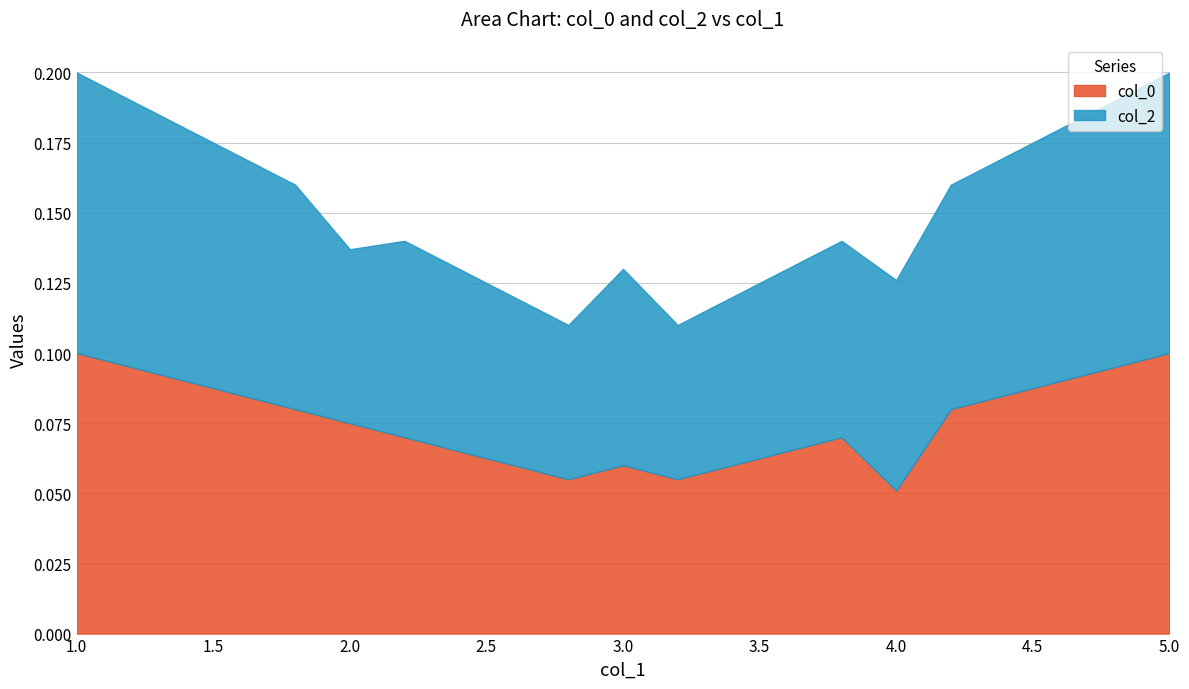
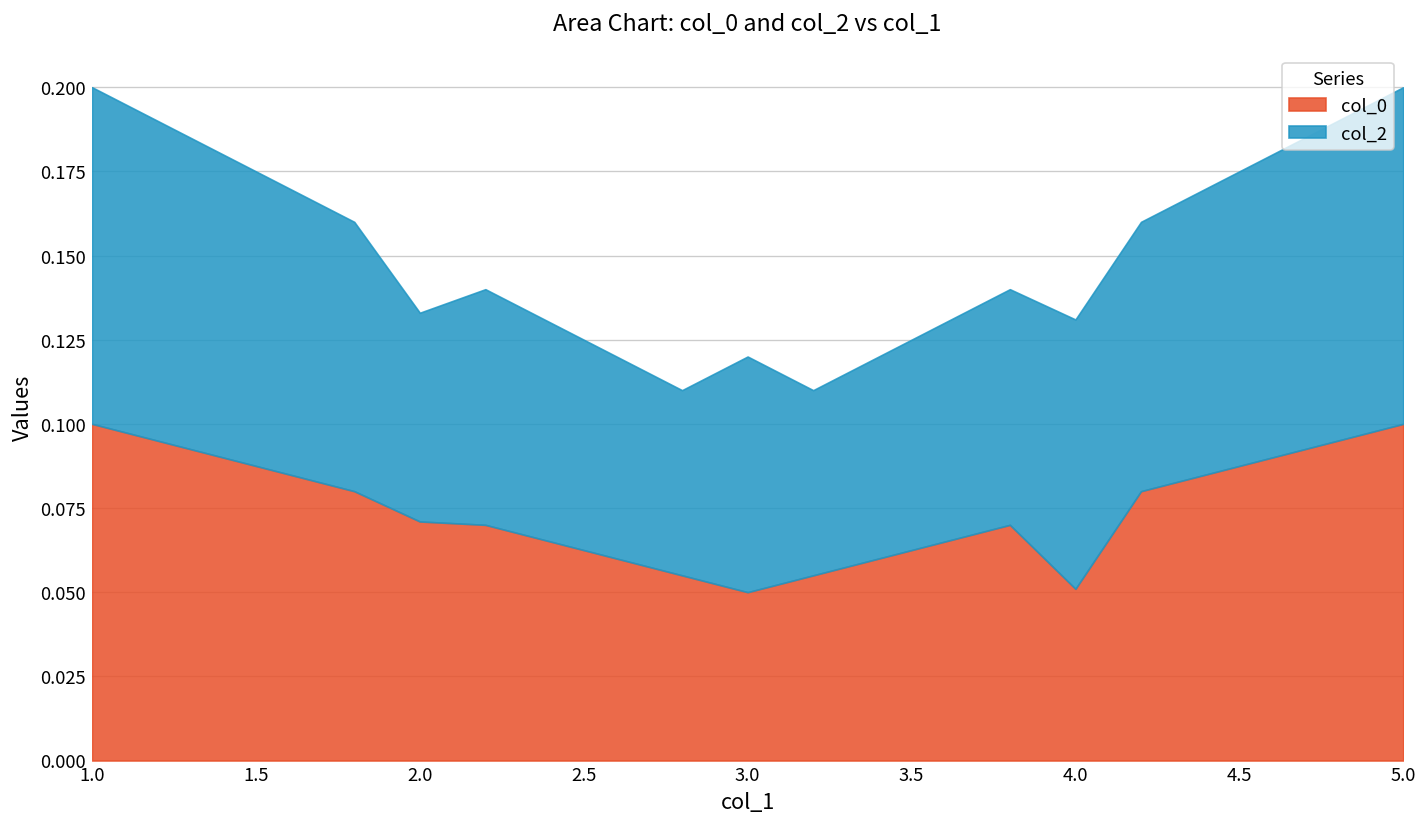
col_0, 2.0: 0.075 -> 0.071
col_0, 3.0: 0.06 -> 0.05
col_2, 4.0: 0.075 -> 0.080
